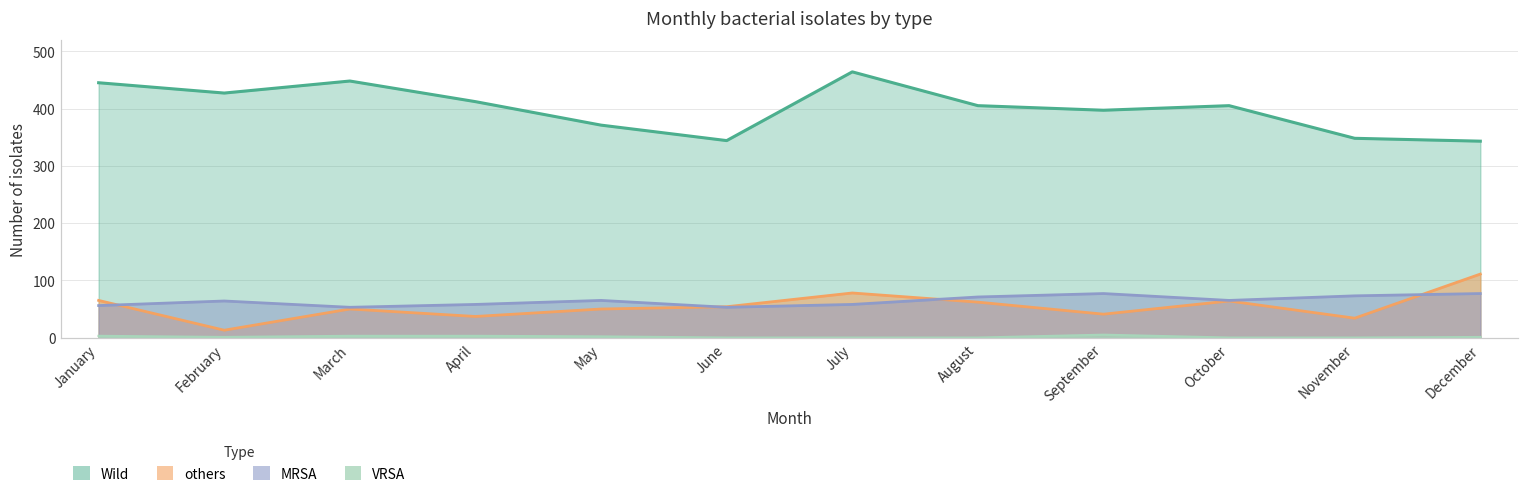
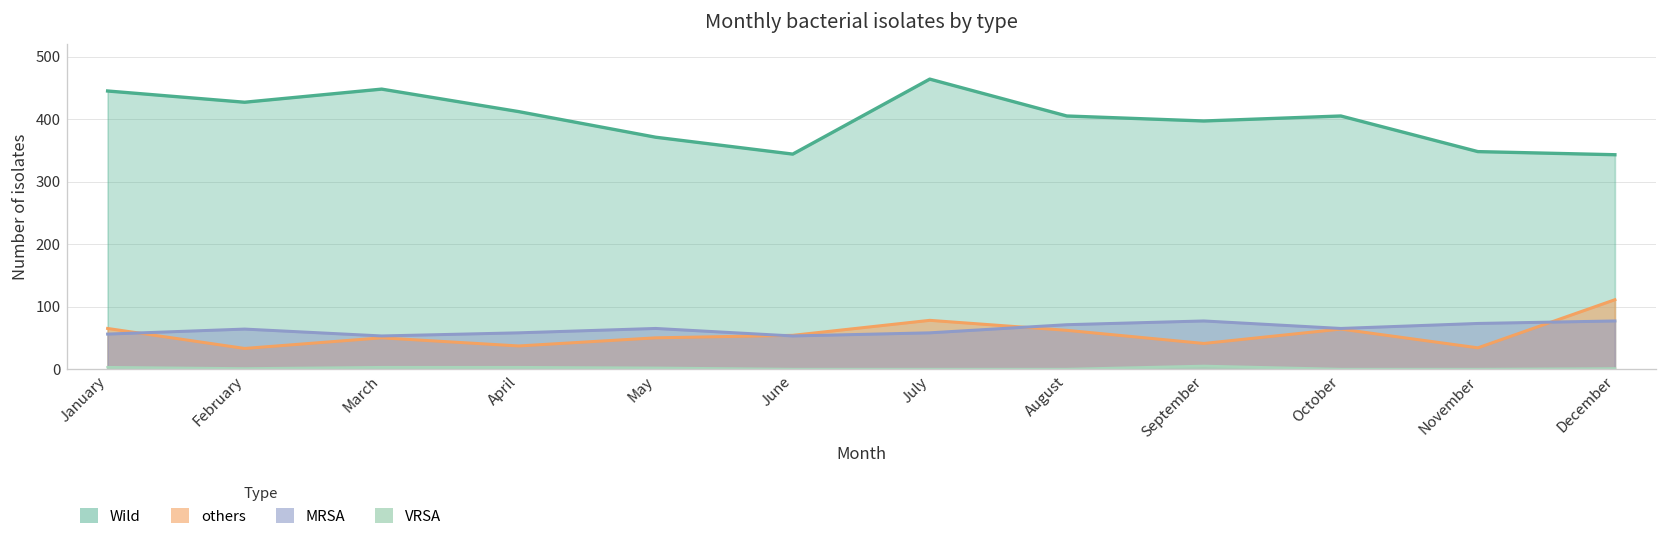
others, February: 10 -> 30
